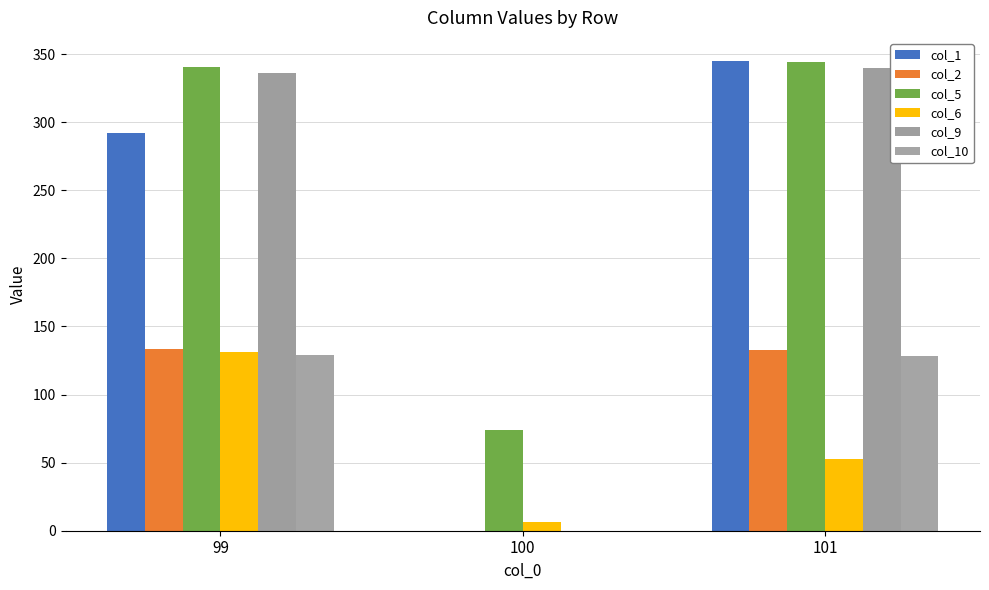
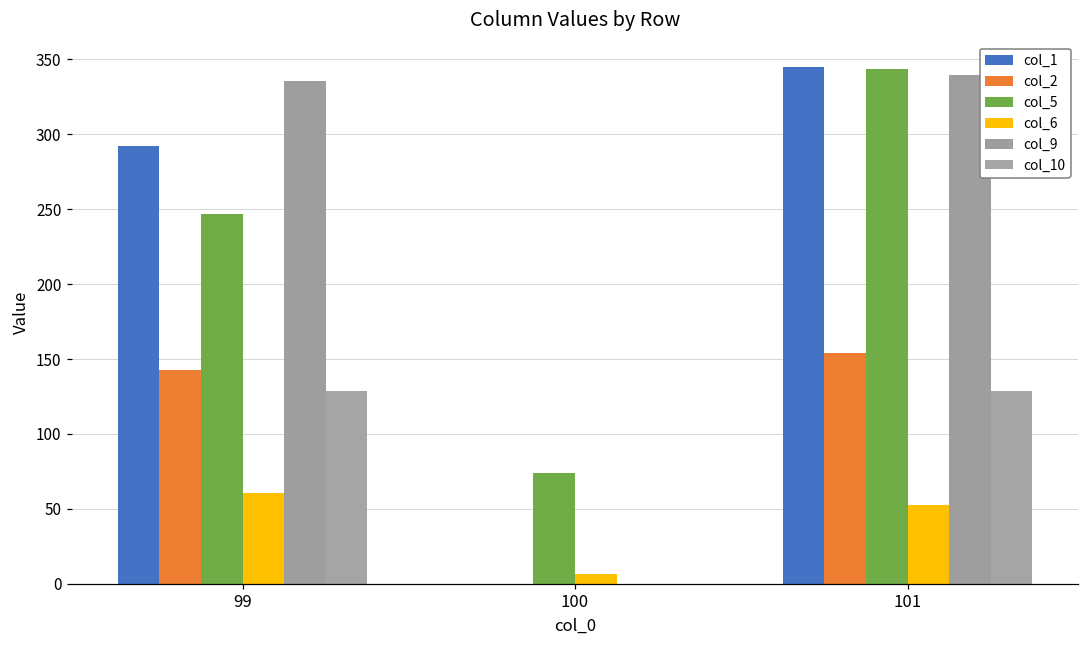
col_2, 99: 133 -> 143
col_5, 99: 340 -> 247
col_6, 99: 131 -> 61
col_2, 101: 132 -> 154
